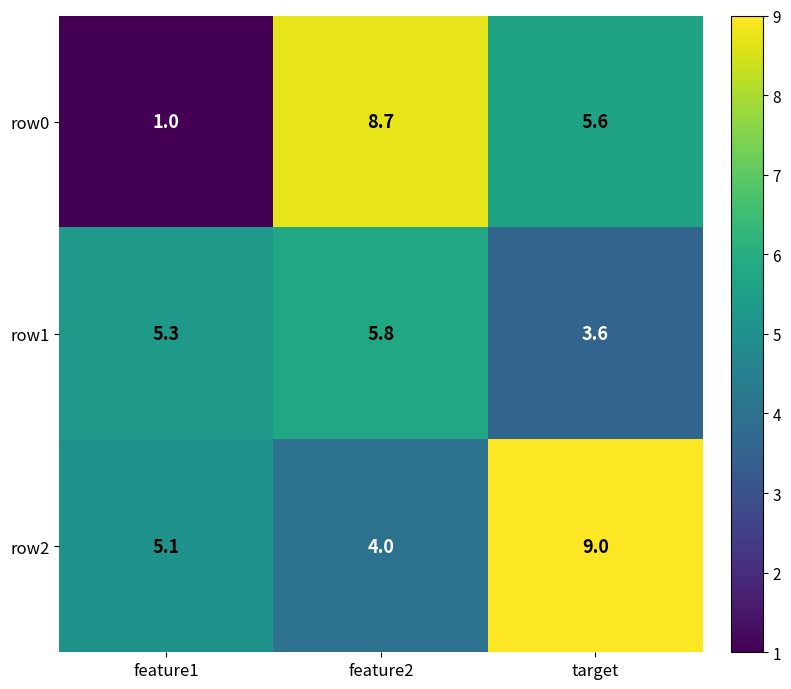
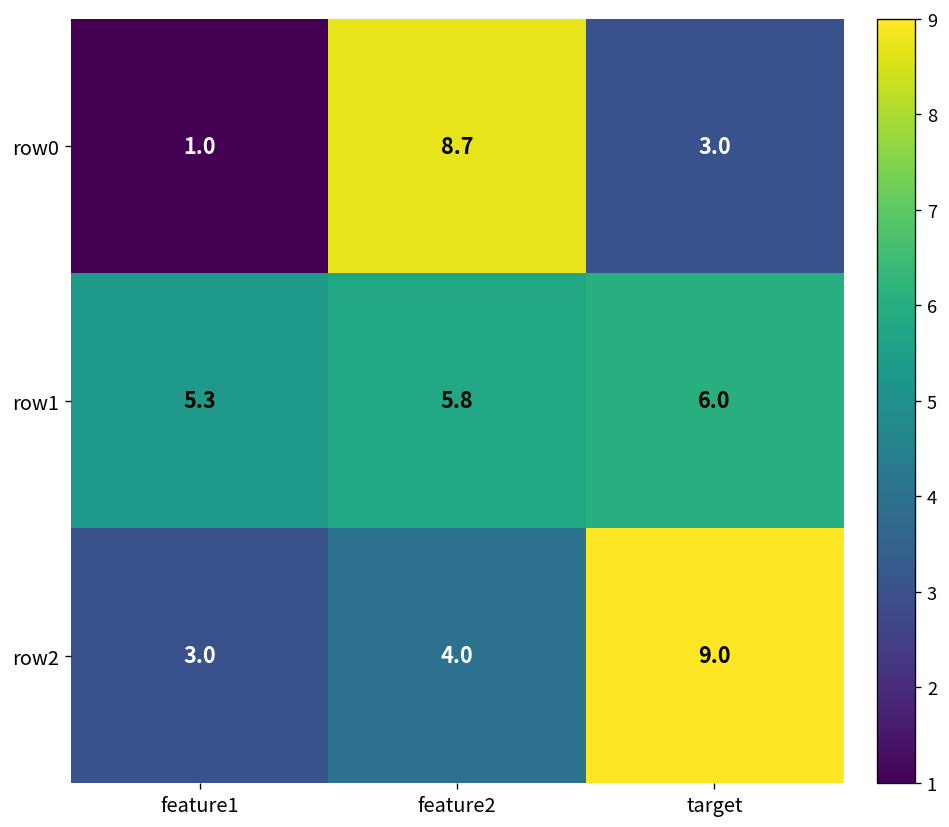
row0, target: 5.6 -> 3.0
row1, target: 3.6 -> 6.0
row2, feature1: 5.1 -> 3.0
